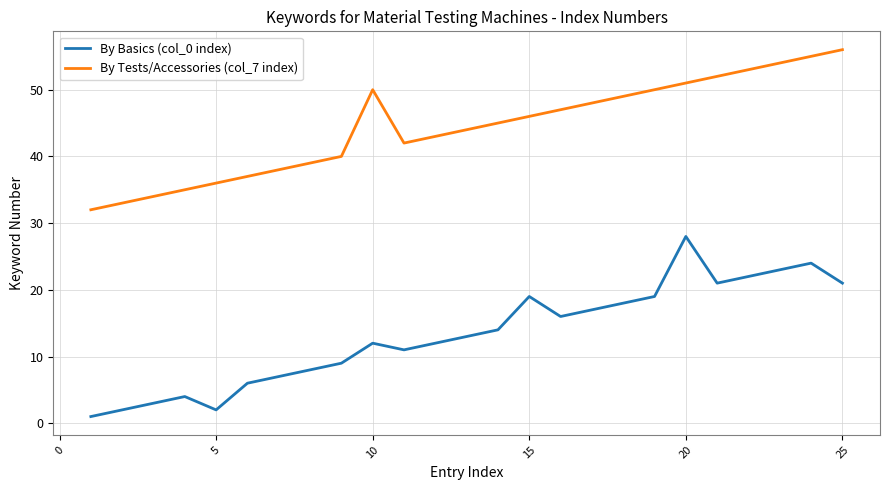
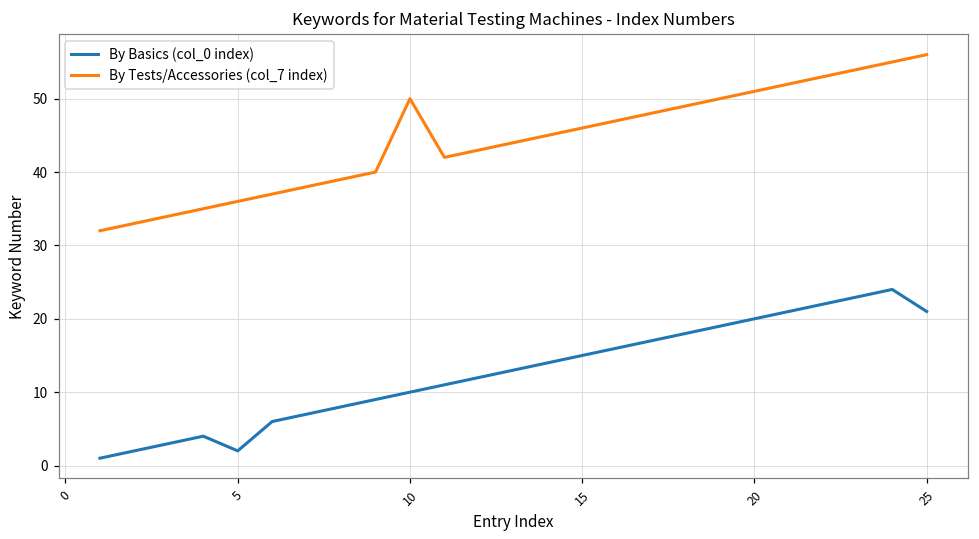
By Basics (col_0 index), 10: 12 -> 10
By Basics (col_0 index), 15: 19 -> 15
By Basics (col_0 index), 20: 28 -> 20
